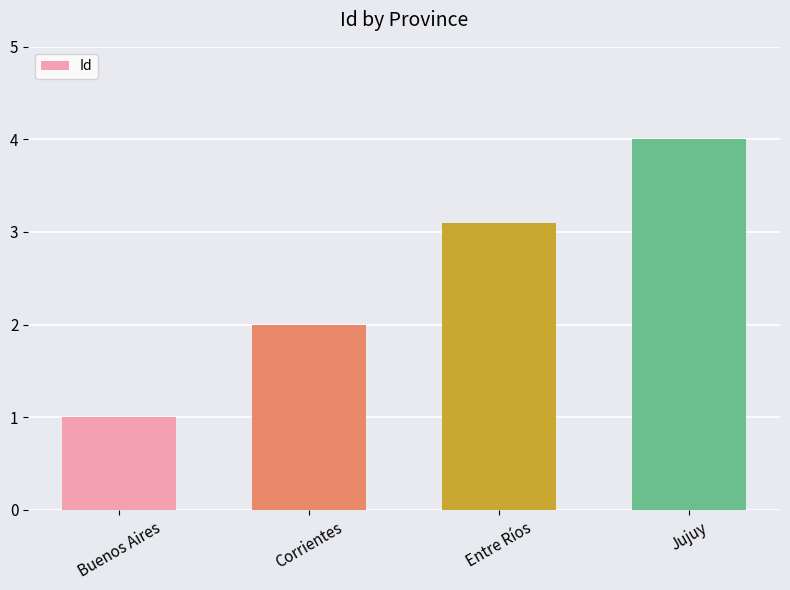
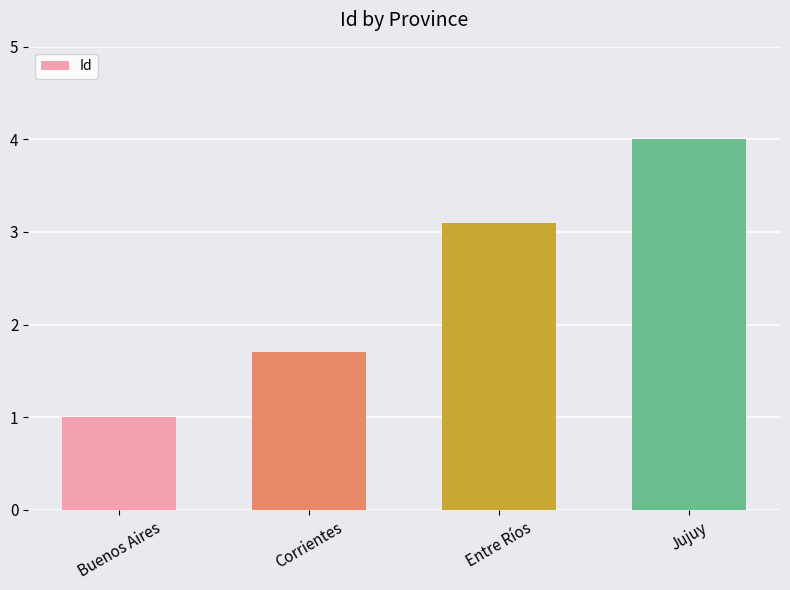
Corrientes: 2.0 -> 1.7
